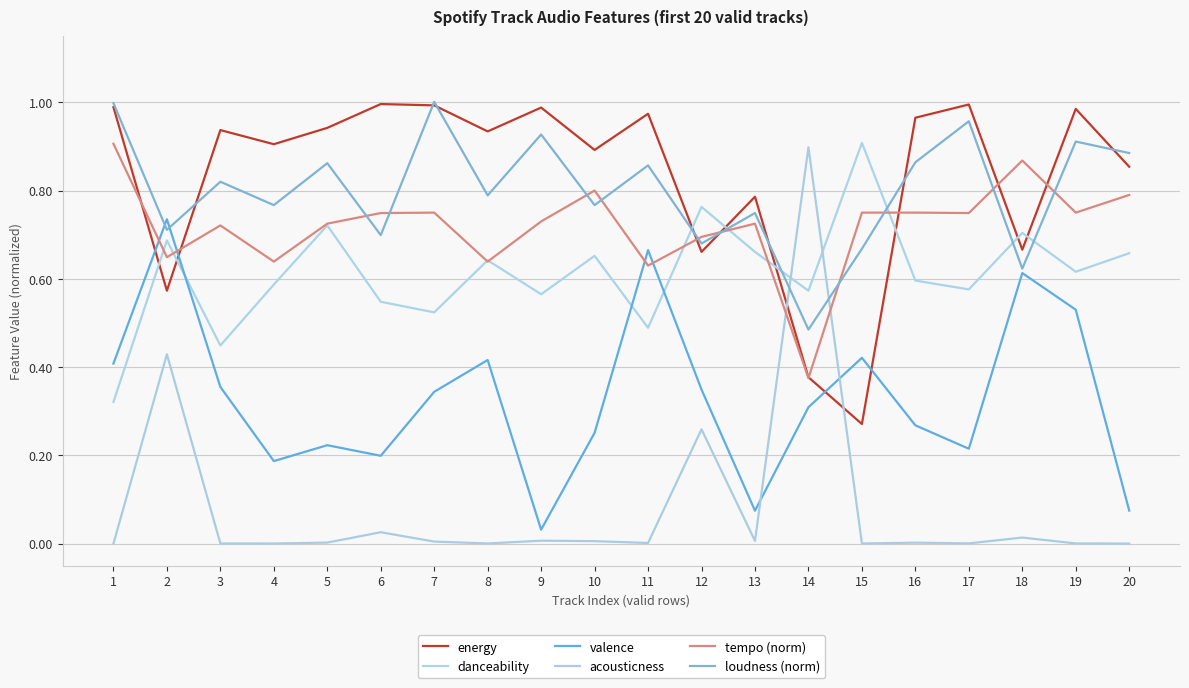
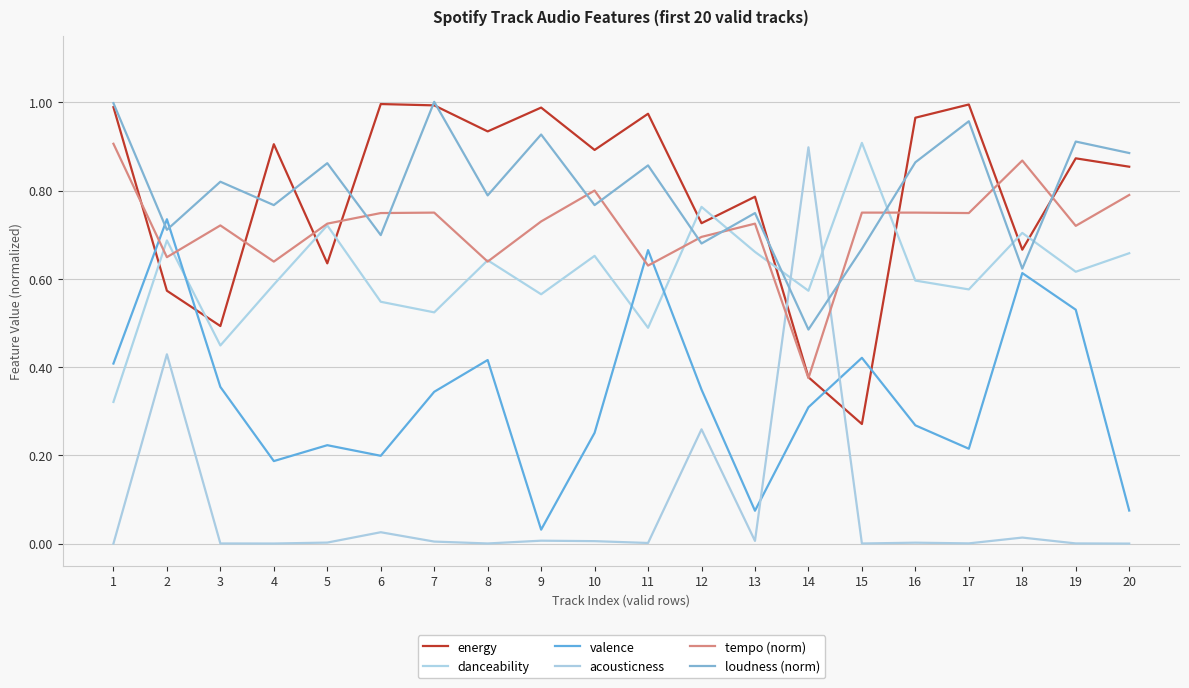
energy, 3: 0.94 -> 0.49
energy, 5: 0.94 -> 0.64
energy, 12: 0.66 -> 0.73
energy, 19: 0.99 -> 0.87
tempo (norm), 19: 0.75 -> 0.72
